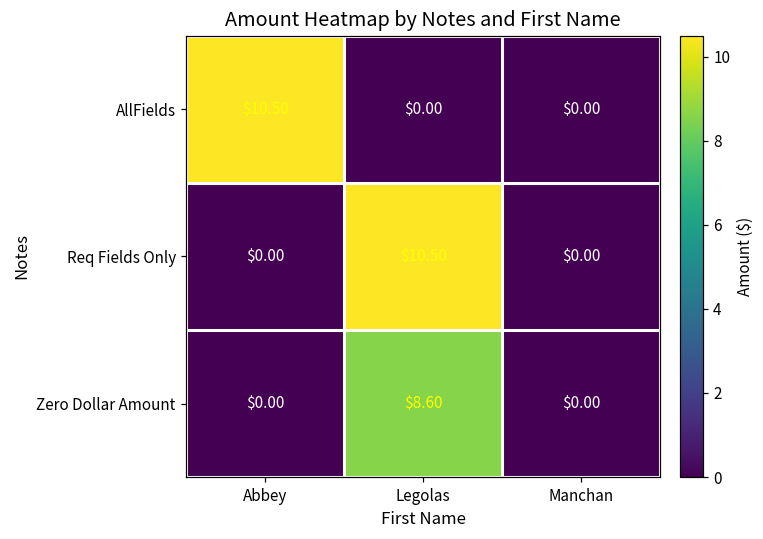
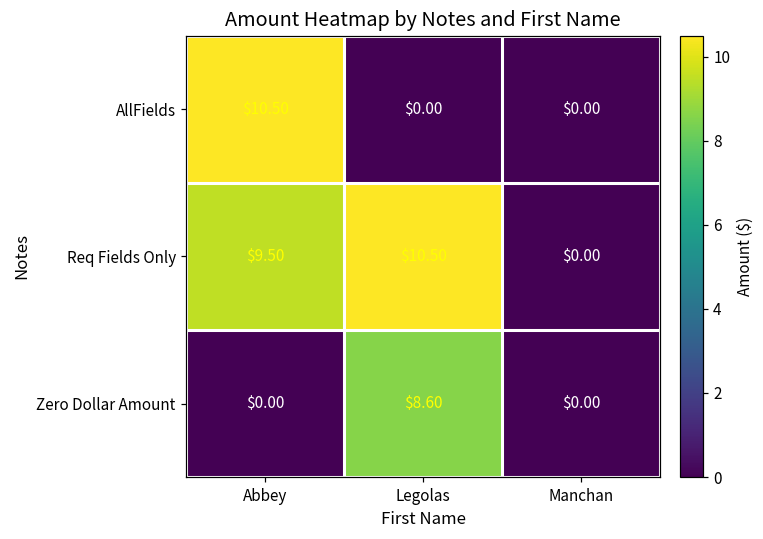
Req Fields Only, Abbey: $0.00 -> $9.50
